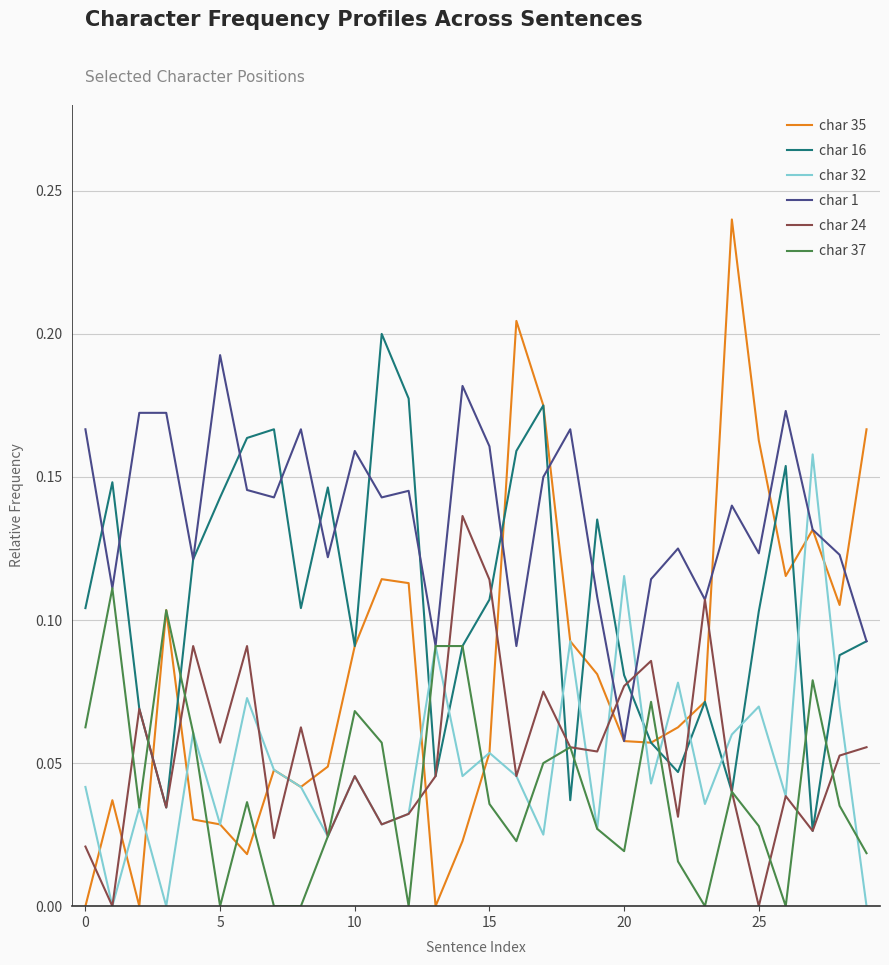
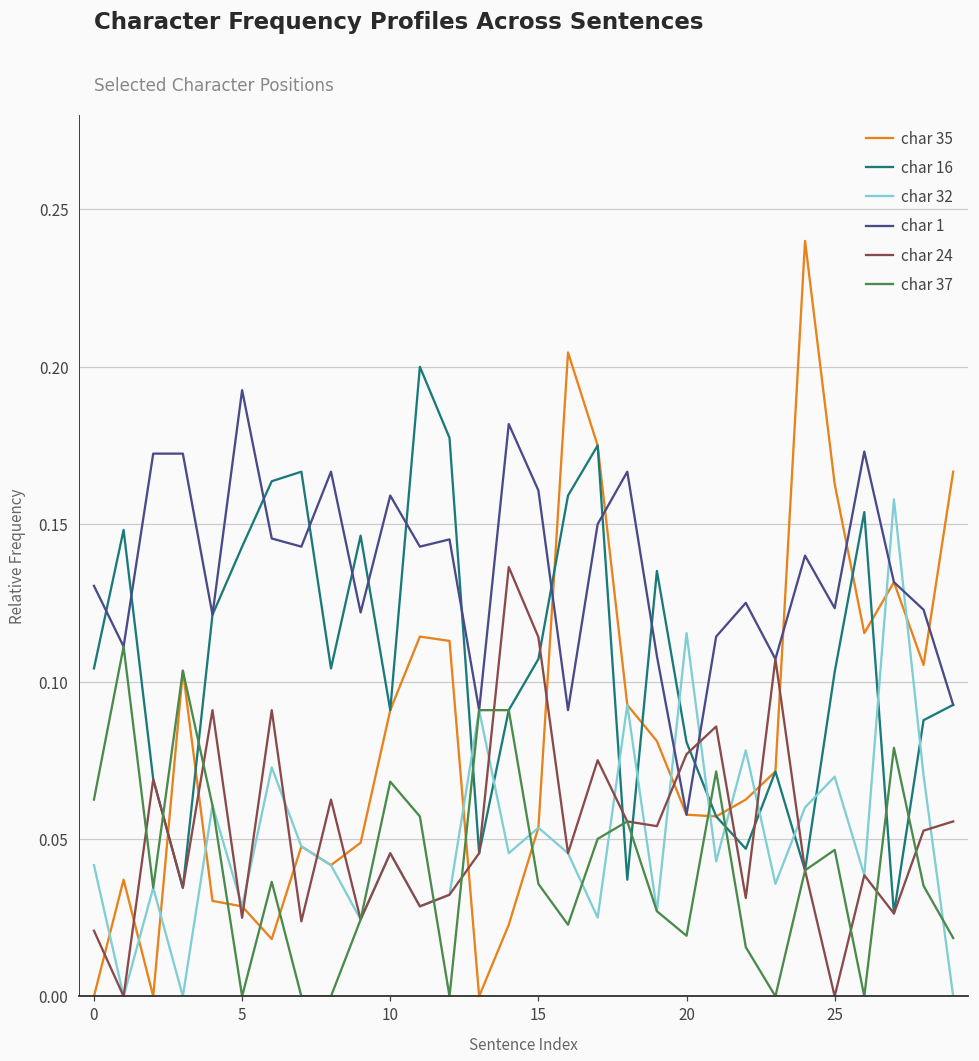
char 1, 0: 0.167 -> 0.130
char 24, 5: 0.057 -> 0.025
char 37, 25: 0.028 -> 0.047
